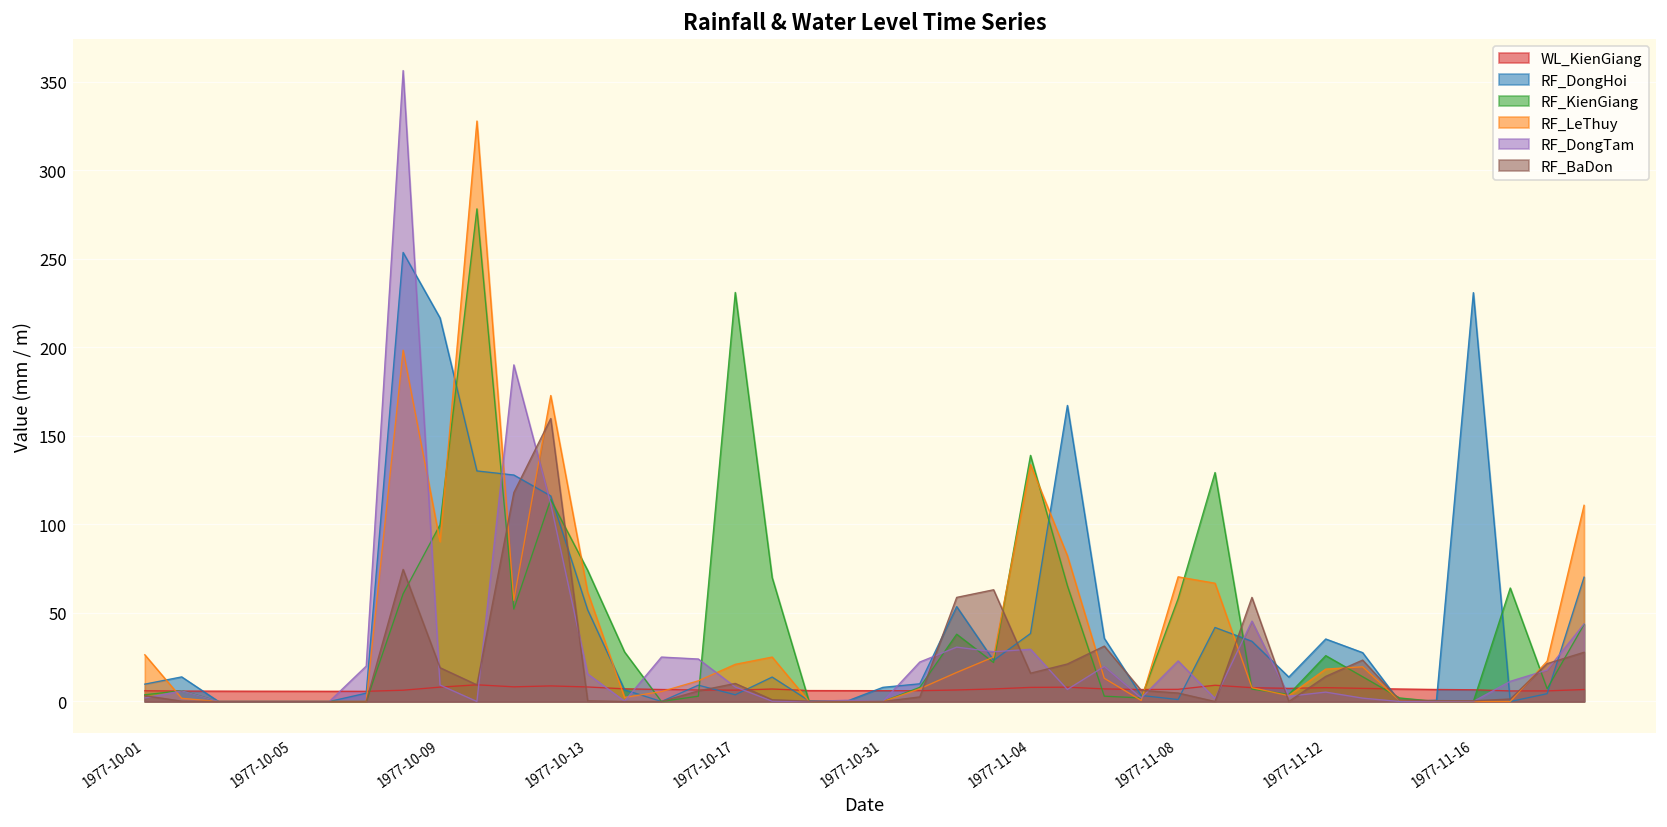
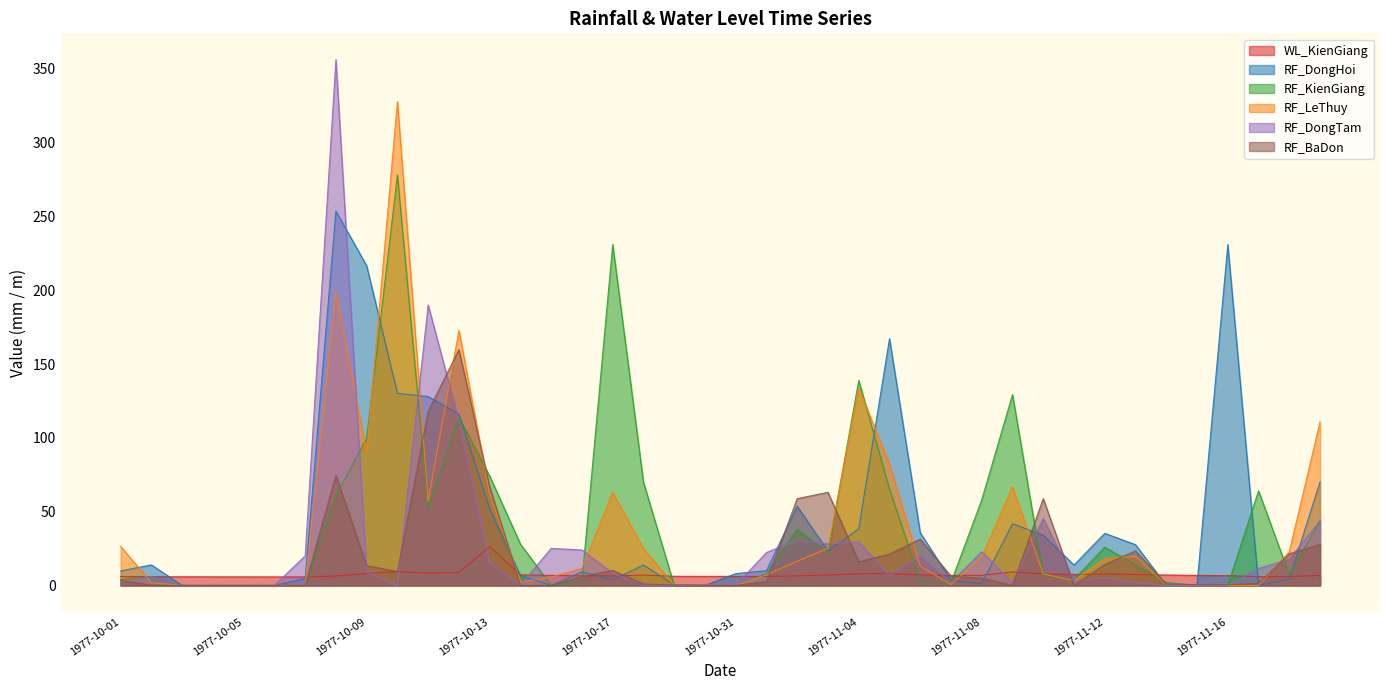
RF_BaDon, 1977-10-09: 19 -> 13
WL_KienGiang, 1977-10-13: 8 -> 26
RF_BaDon, 1977-10-13: 0 -> 67
RF_LeThuy, 1977-10-17: 21 -> 63
RF_LeThuy, 1977-11-08: 70 -> 19
